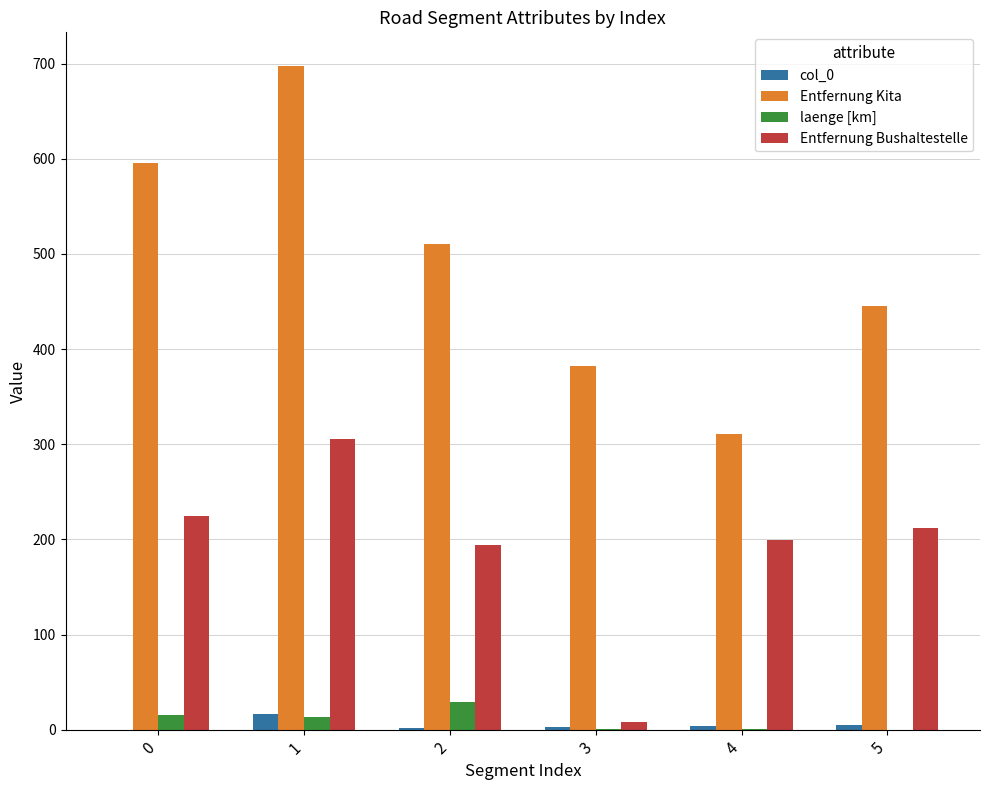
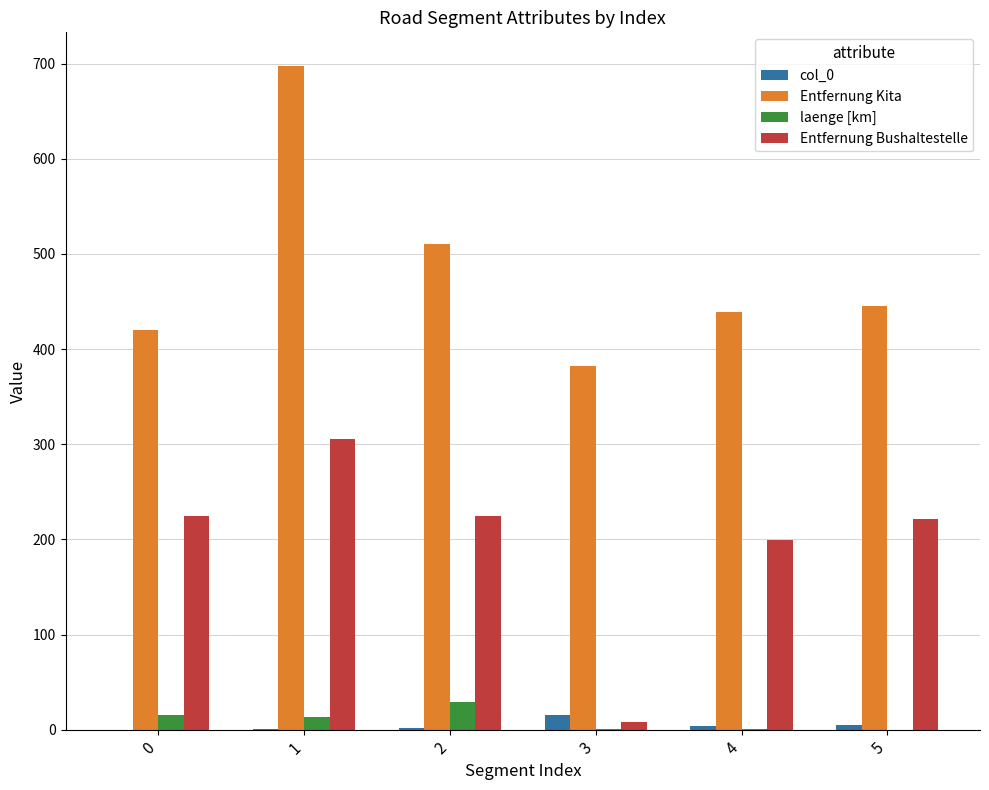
Entfernung Kita, 0: 600 -> 420
col_0, 1: 20 -> 0
Entfernung Bushaltestelle, 2: 190 -> 230
col_0, 3: 0 -> 20
Entfernung Kita, 4: 310 -> 440
Entfernung Bushaltestelle, 5: 210 -> 220
